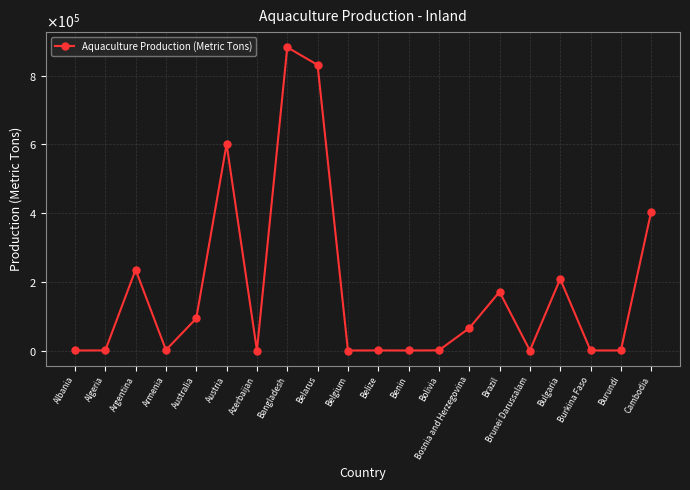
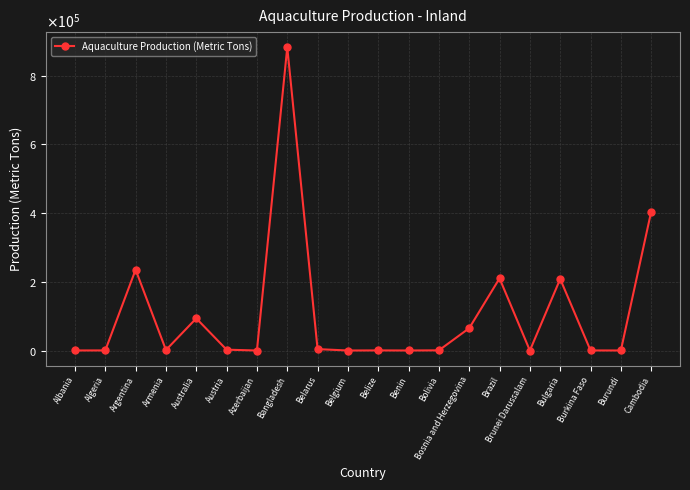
Austria: 600000 -> 0
Belarus: 830000 -> 0
Brazil: 170000 -> 210000
